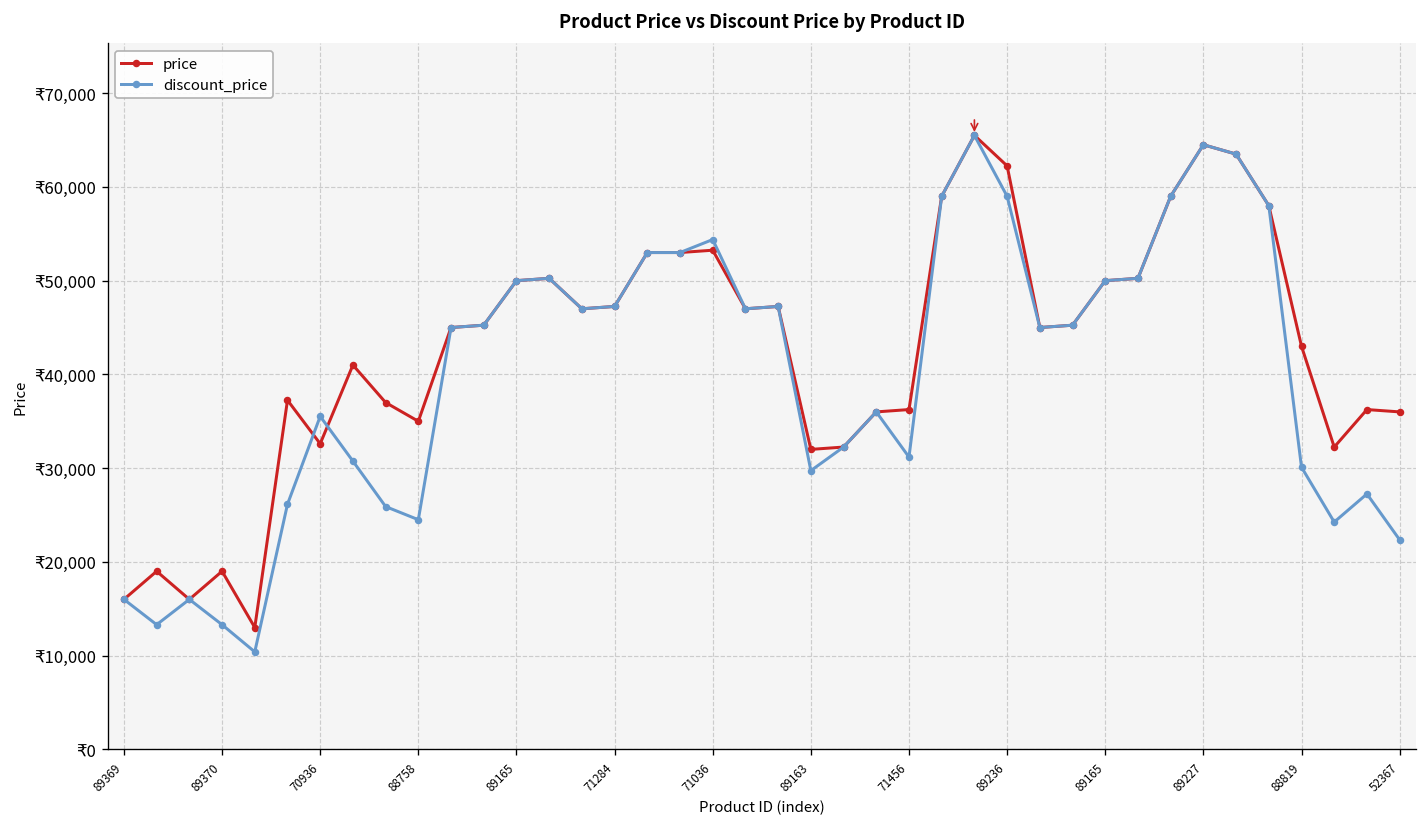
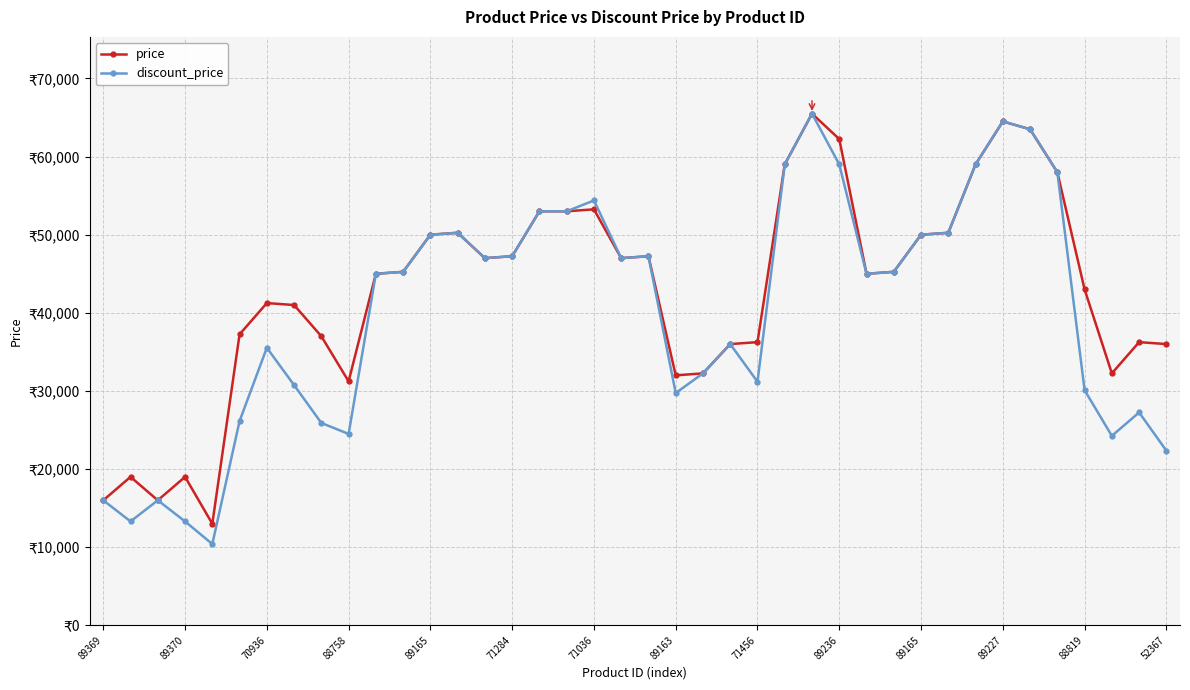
price, 70936: ₹33,000 -> ₹41,000
price, 88758: ₹35,000 -> ₹31,000
